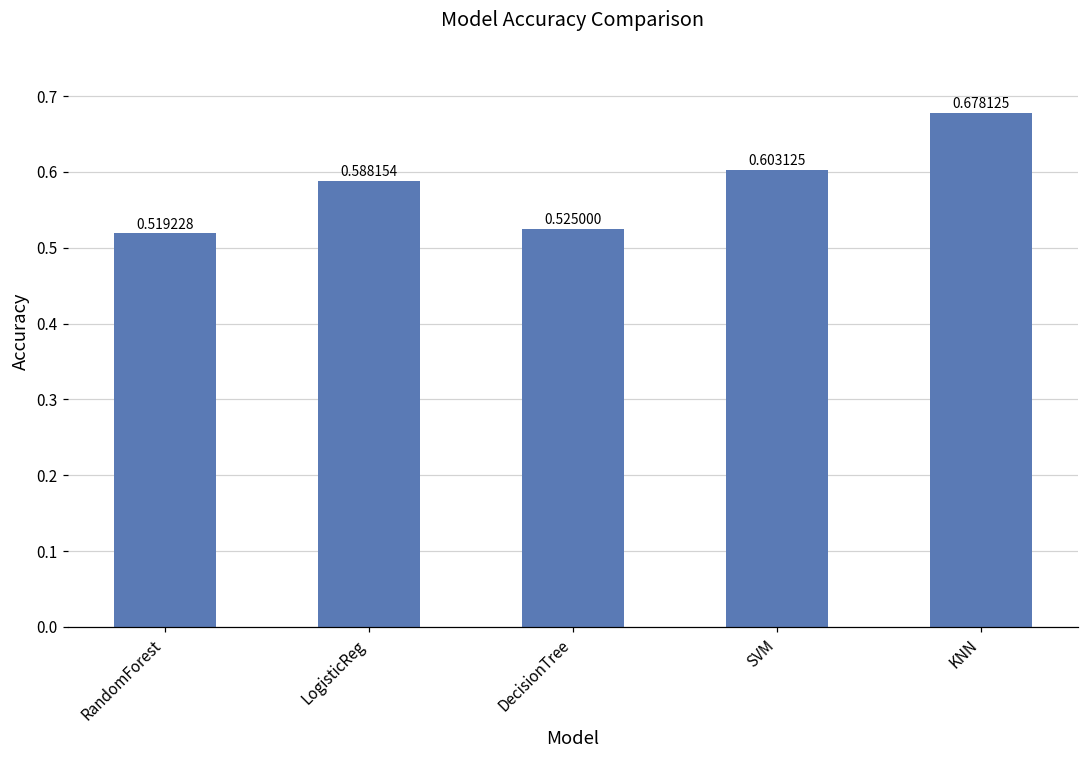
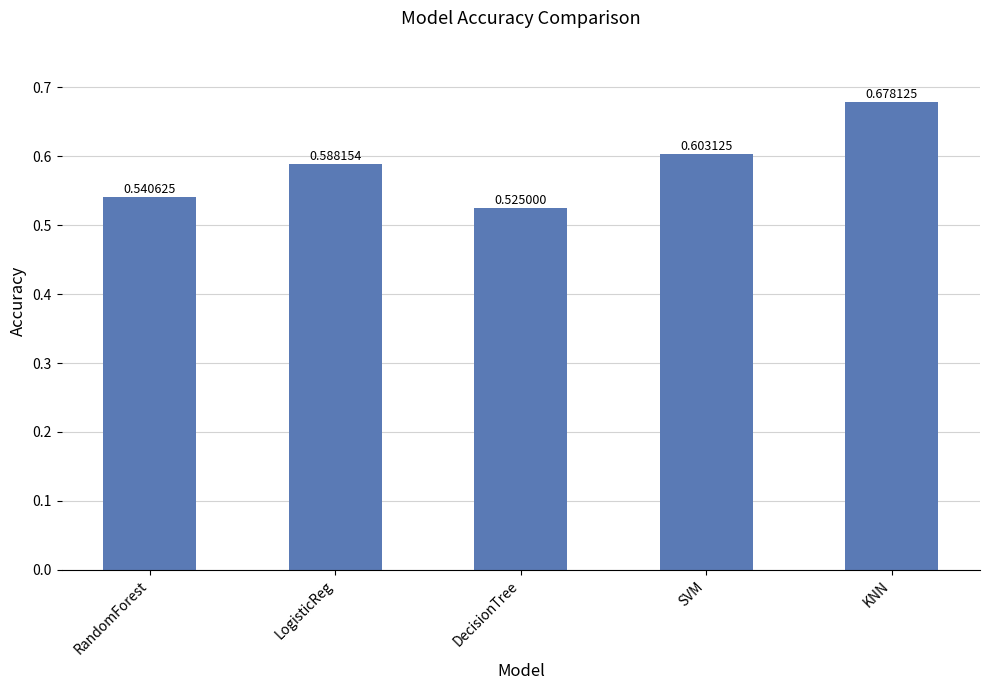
RandomForest: 0.519228 -> 0.540625
